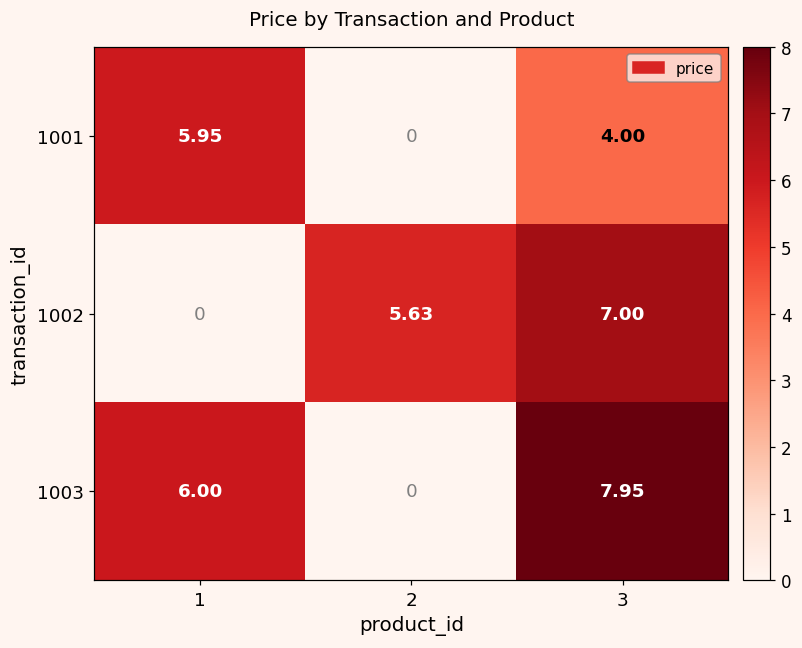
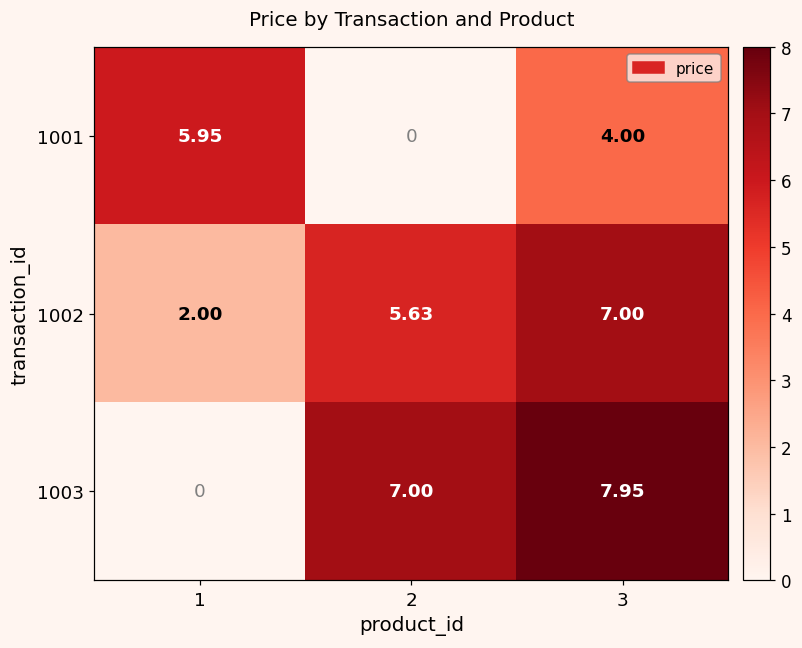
1002, 1: 0 -> 2.00
1003, 1: 6.00 -> 0
1003, 2: 0 -> 7.00
